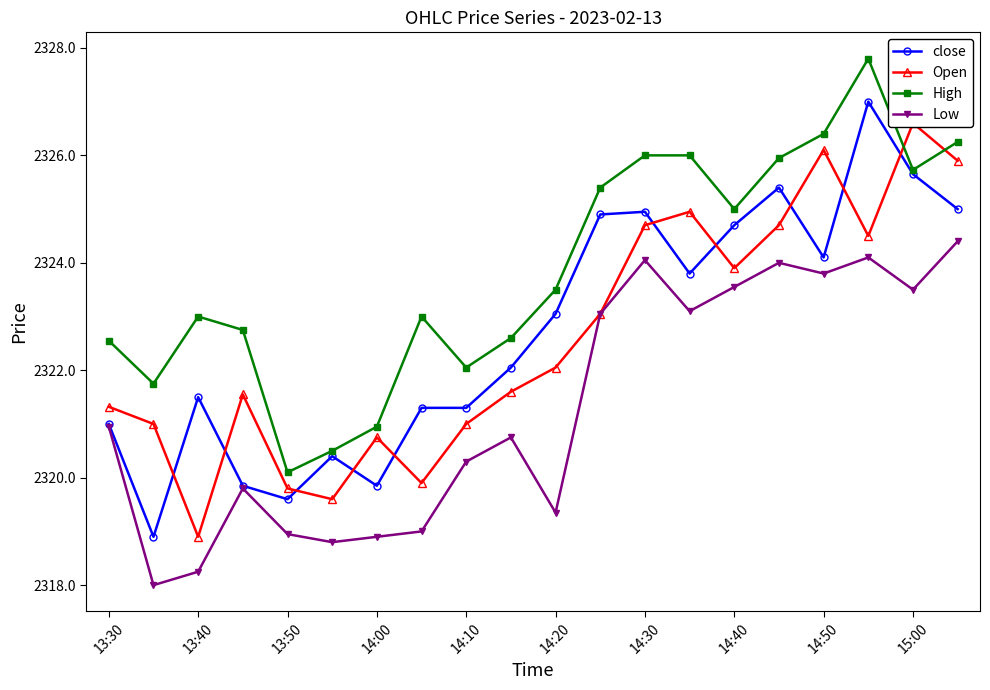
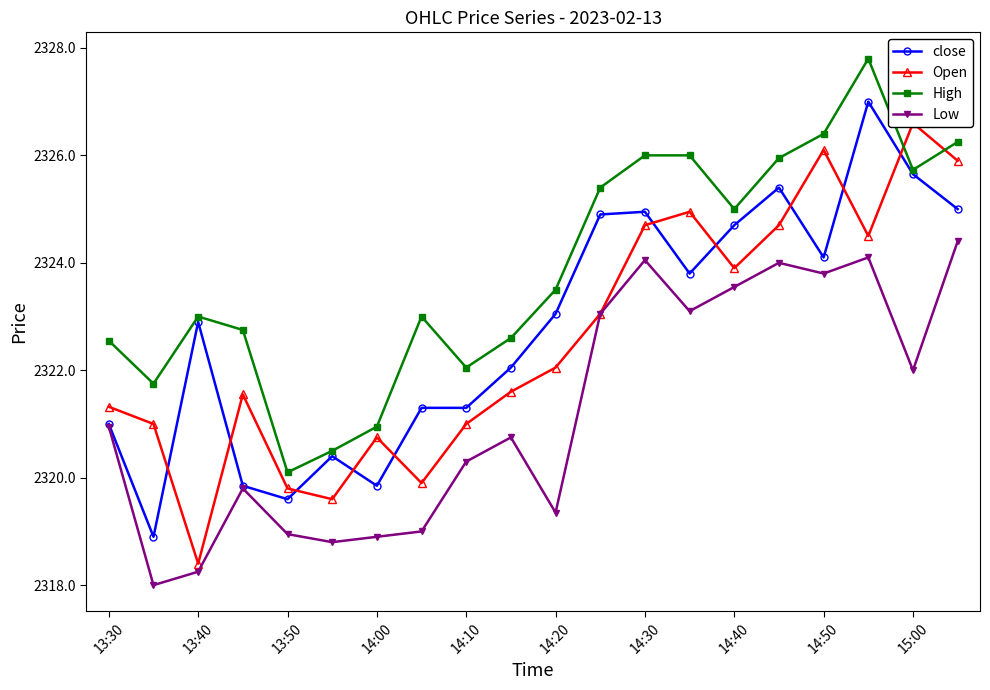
close, 13:40: 2321.5 -> 2322.9
Open, 13:40: 2318.9 -> 2318.4
Low, 15:00: 2323.5 -> 2322.0
